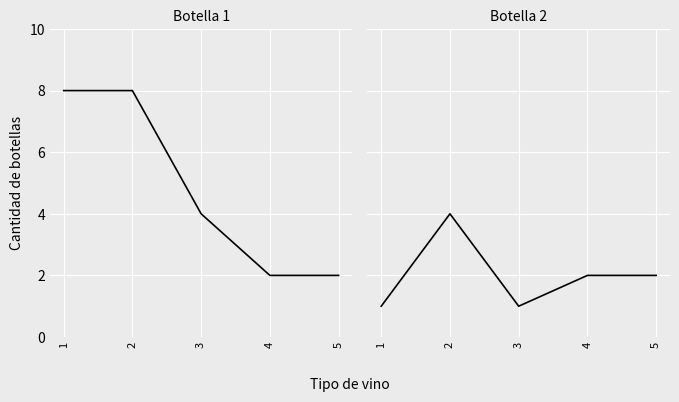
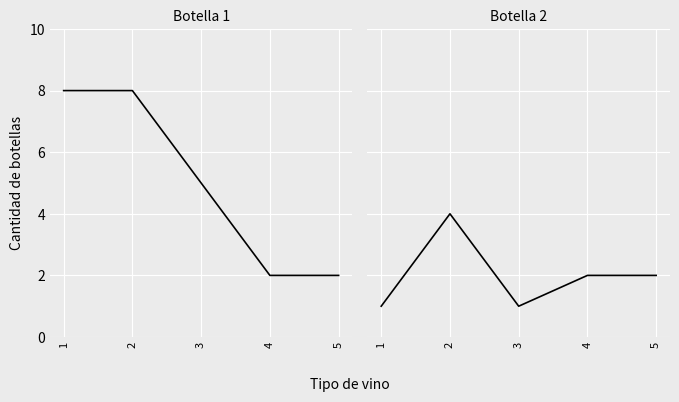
Botella 1, 3: 4 -> 5
